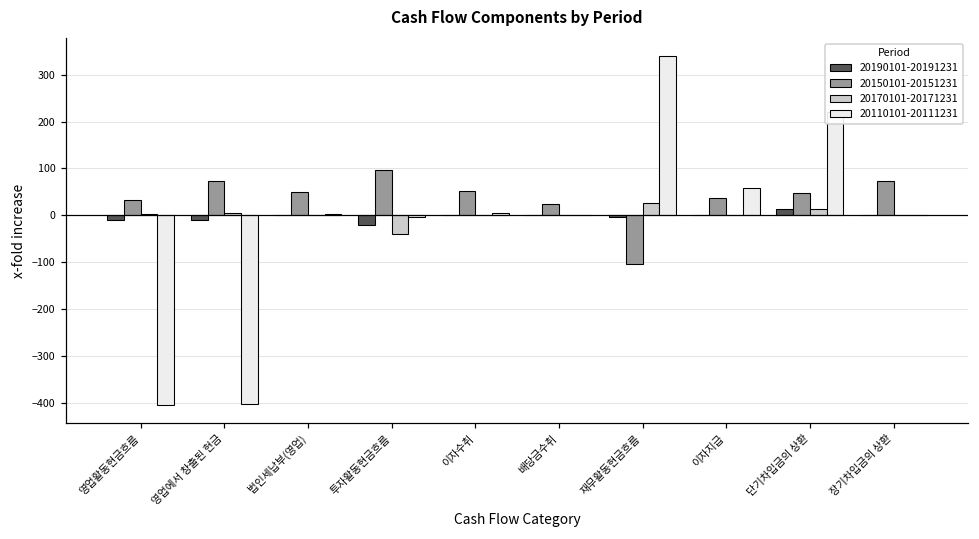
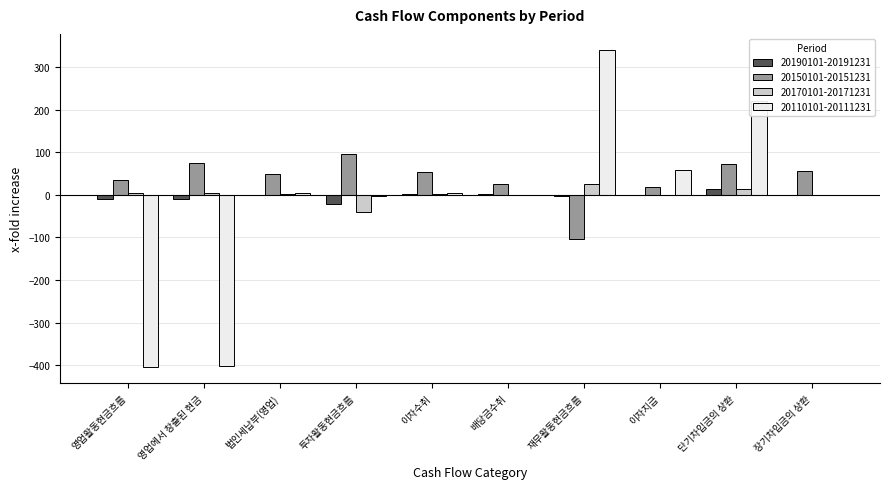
20150101-20151231, 이자지급: 40 -> 20
20150101-20151231, 단기차입금의 상환: 50 -> 70
20150101-20151231, 장기차입금의 상환: 70 -> 50
